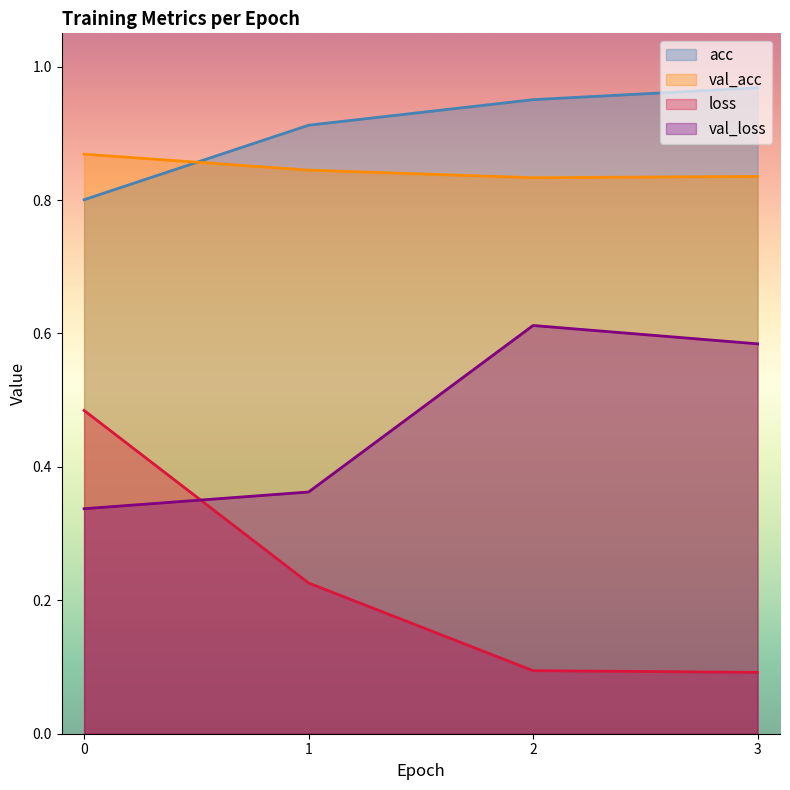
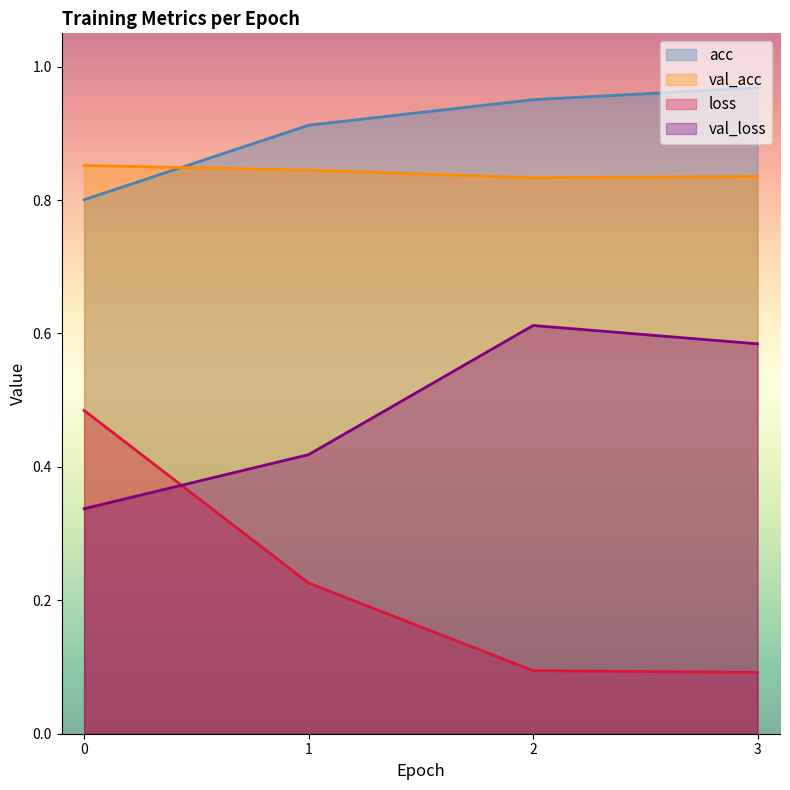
val_acc, 0: 0.87 -> 0.85
val_loss, 1: 0.36 -> 0.42
